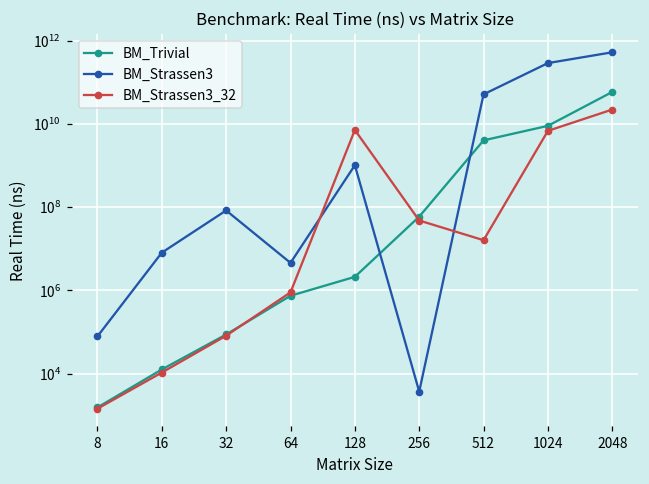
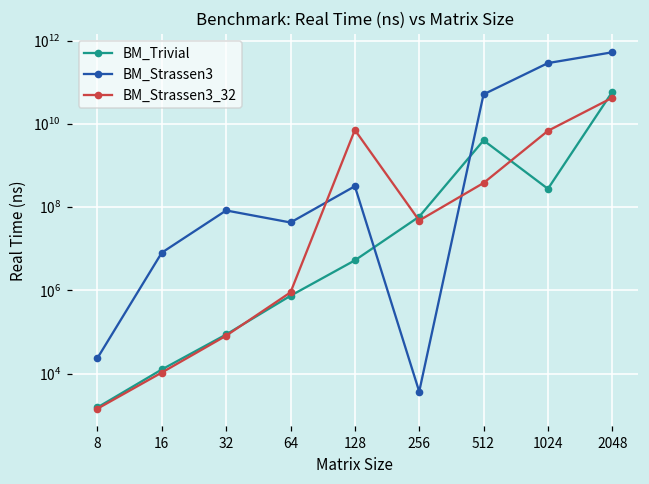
BM_Strassen3, 8: 80000 -> 20000
BM_Strassen3, 64: 5000000 -> 40000000
BM_Trivial, 128: 2000000 -> 5000000
BM_Strassen3, 128: 1000000000 -> 300000000
BM_Strassen3_32, 512: 16000000 -> 400000000
BM_Trivial, 1024: 9000000000 -> 300000000
BM_Strassen3_32, 2048: 20000000000 -> 40000000000
